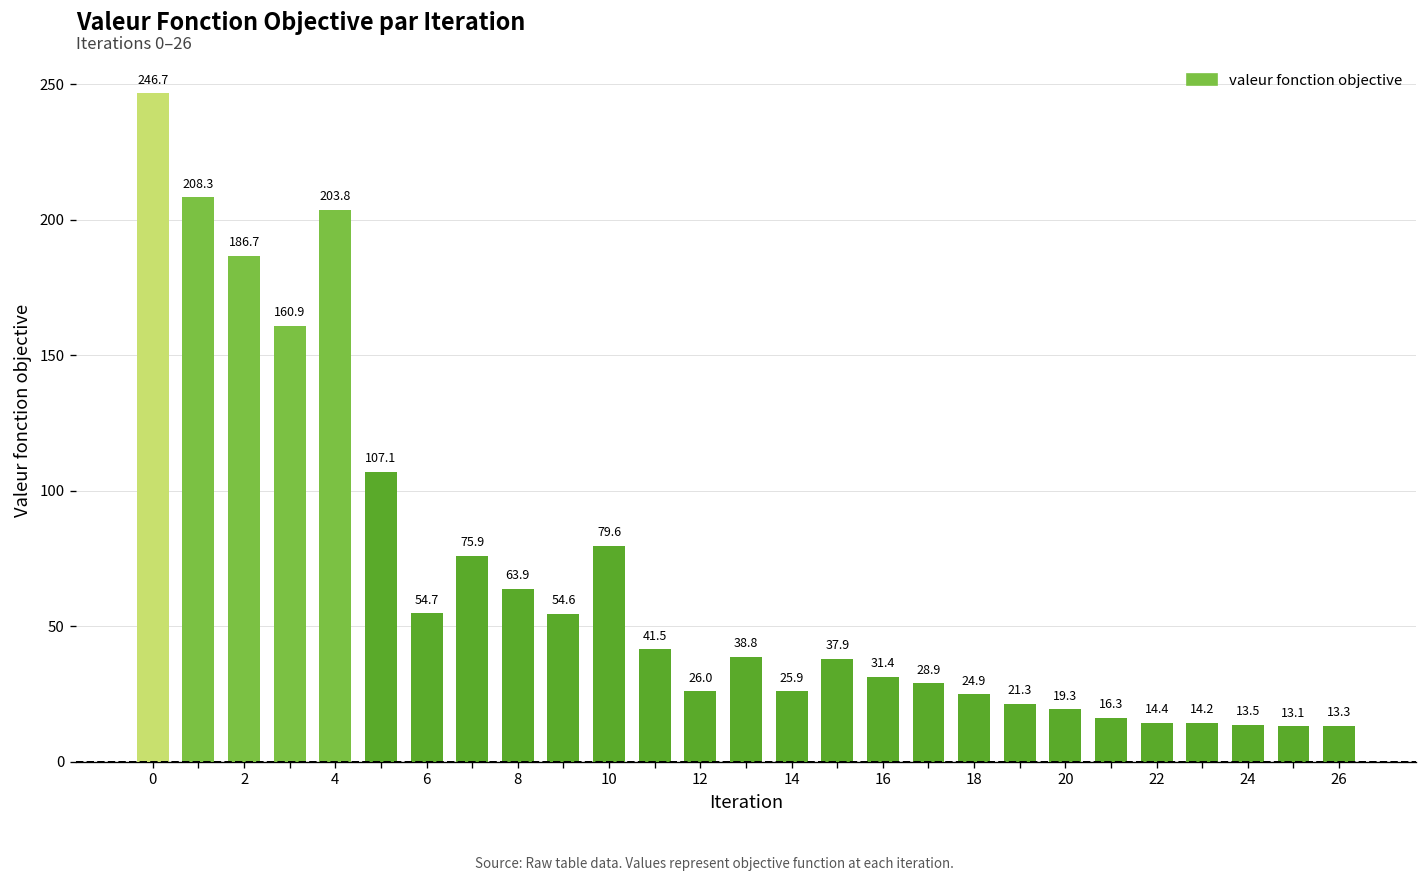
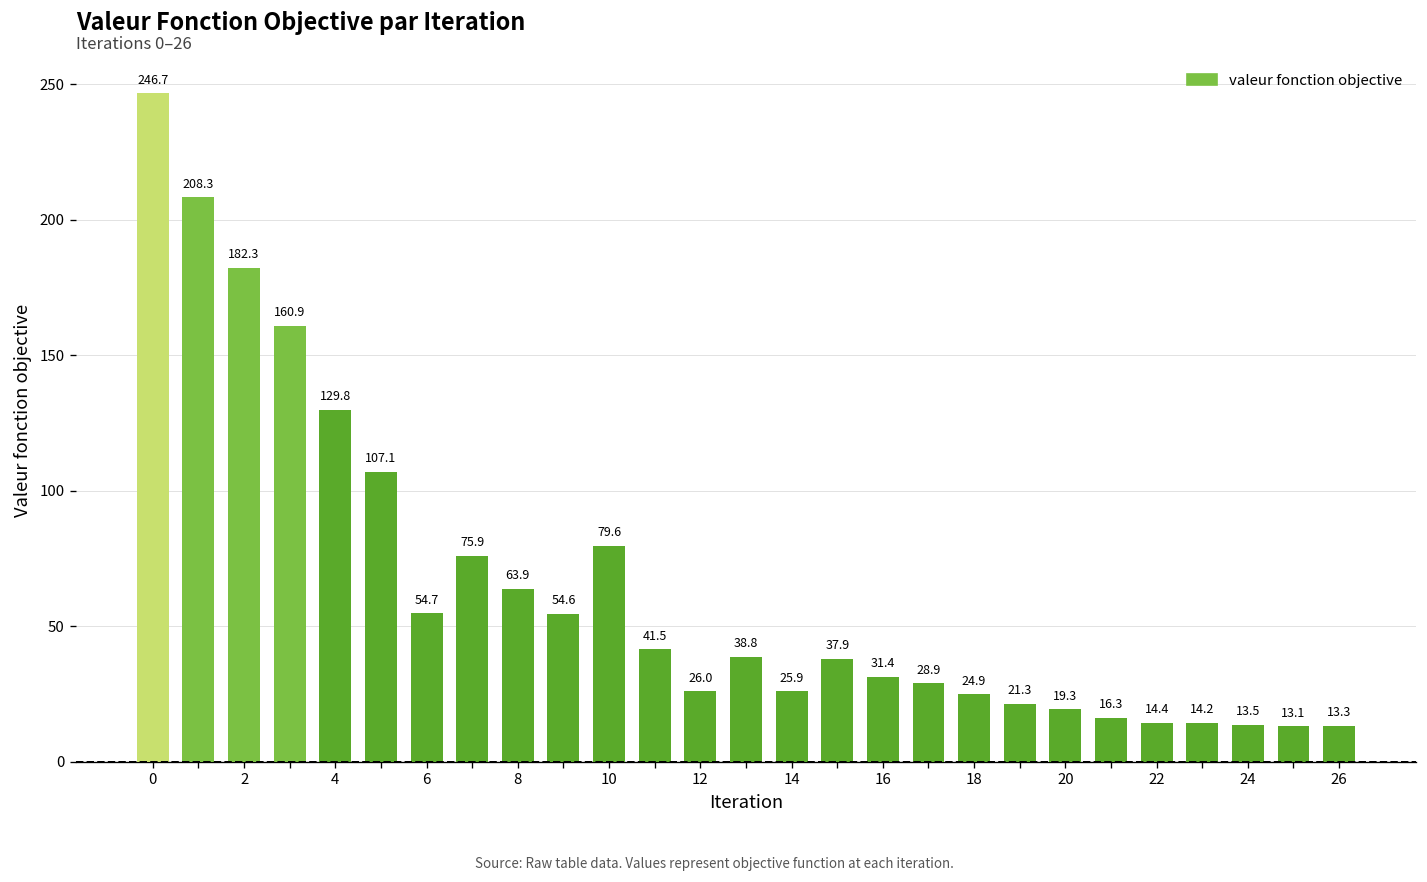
2: 186.7 -> 182.3
4: 203.8 -> 129.8
